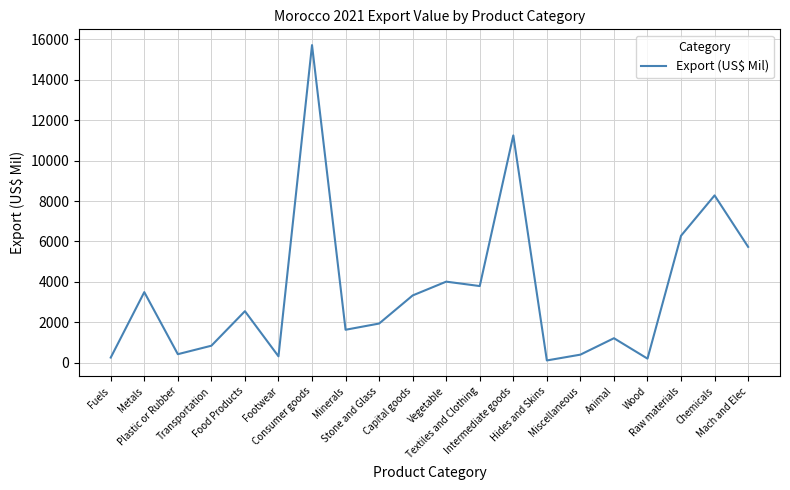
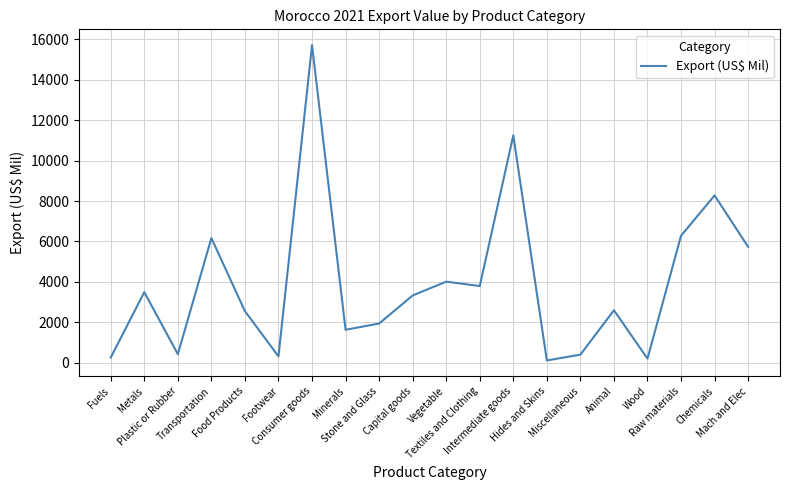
Transportation: 800 -> 6200
Animal: 1200 -> 2600
